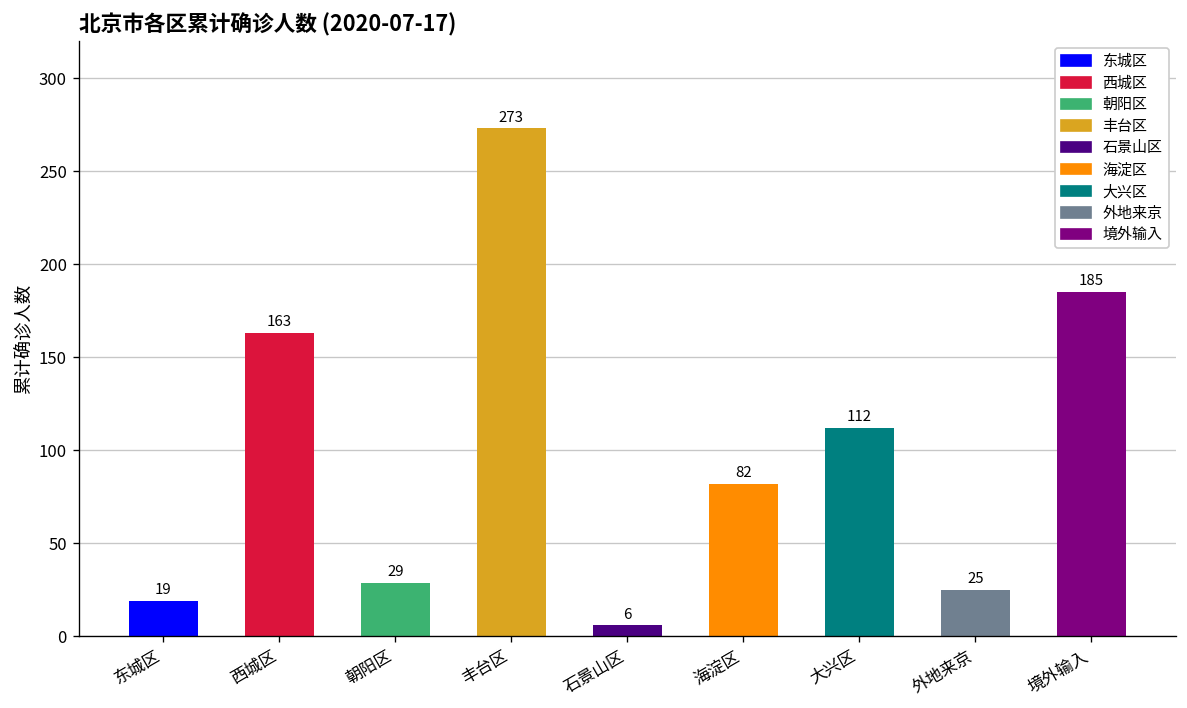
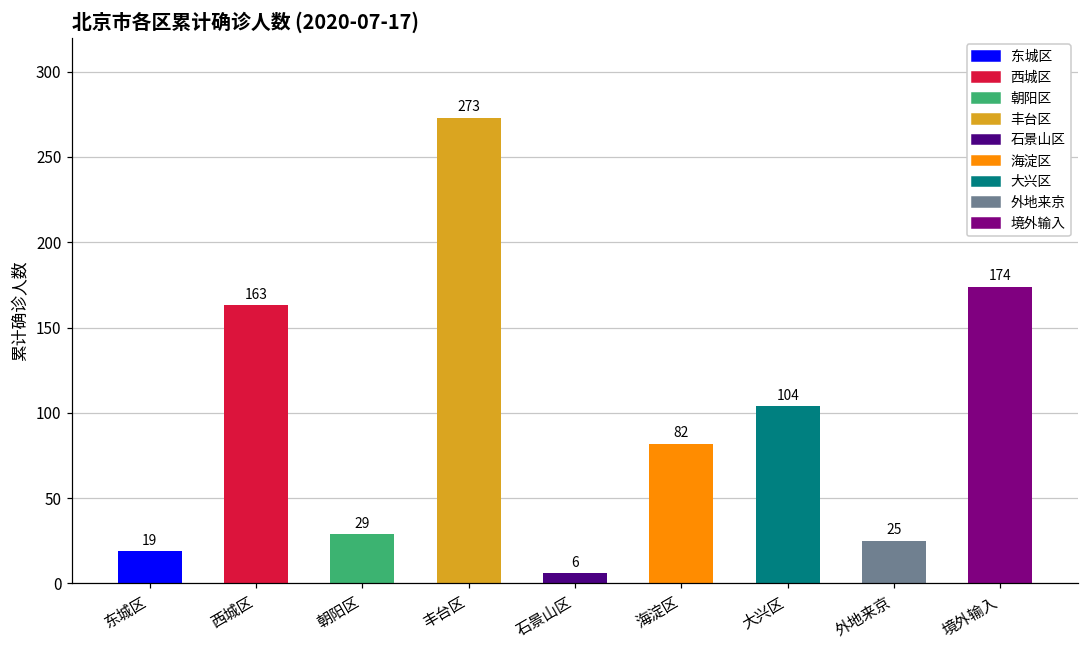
大兴区: 112 -> 104
境外输入: 185 -> 174
